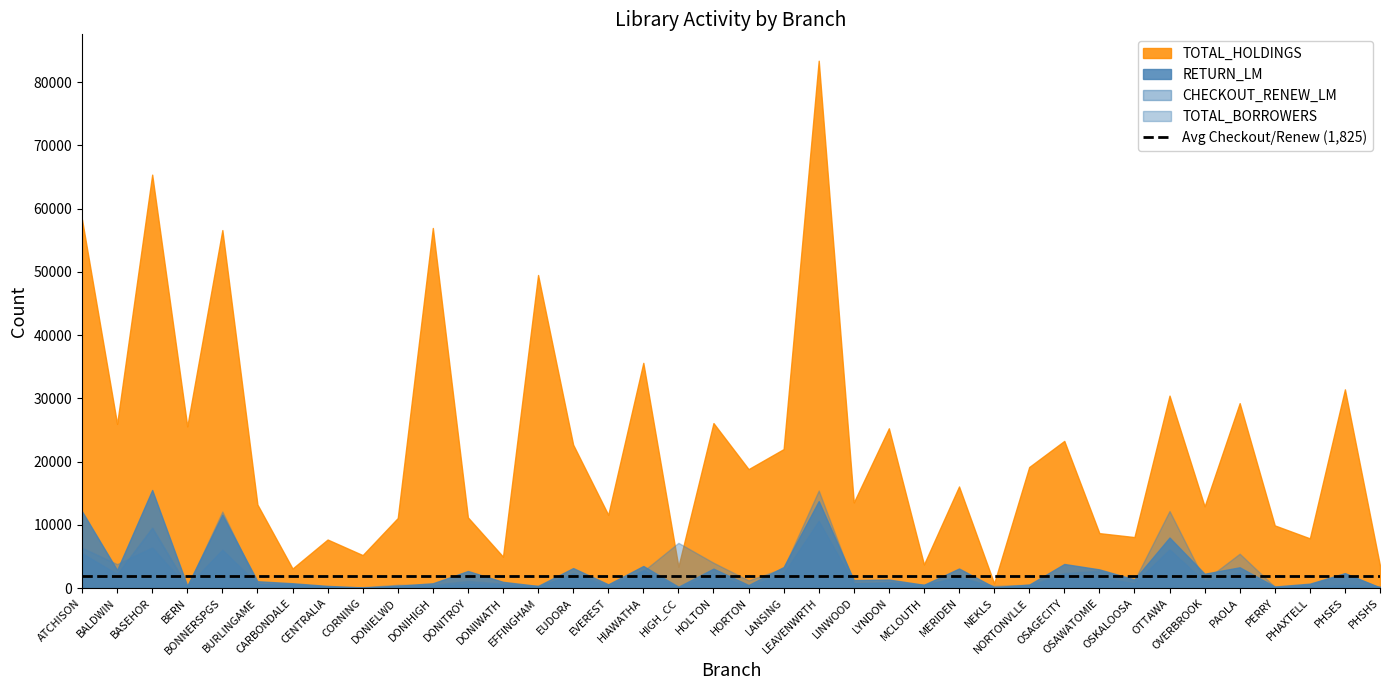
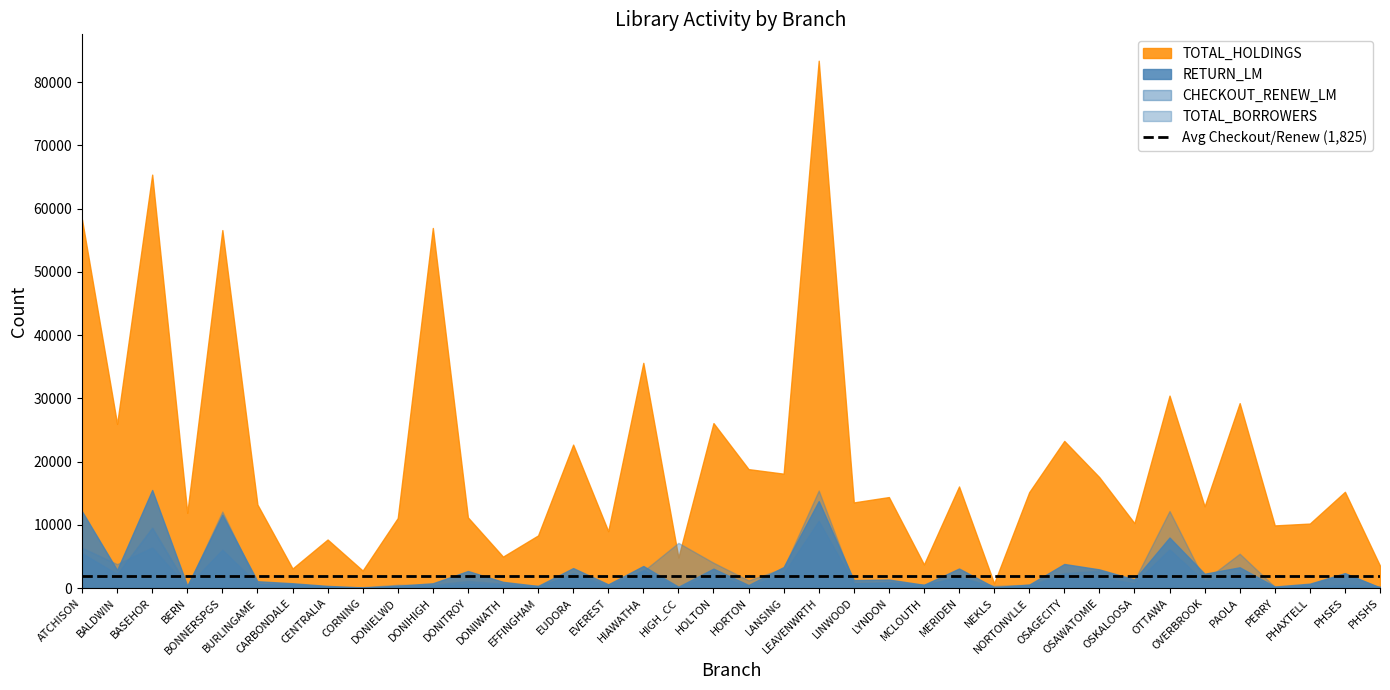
TOTAL_HOLDINGS, BERN: 26000 -> 12000
TOTAL_HOLDINGS, CORNING: 5000 -> 3000
TOTAL_HOLDINGS, EFFINGHAM: 49000 -> 8000
TOTAL_HOLDINGS, EVEREST: 12000 -> 9000
TOTAL_HOLDINGS, HIGH_CC: 3000 -> 5000
TOTAL_HOLDINGS, LANSING: 22000 -> 18000
TOTAL_HOLDINGS, LYNDON: 25000 -> 14000
TOTAL_HOLDINGS, NORTONVLLE: 19000 -> 15000
TOTAL_HOLDINGS, OSAWATOMIE: 9000 -> 18000
TOTAL_HOLDINGS, OSKALOOSA: 8000 -> 10000
TOTAL_HOLDINGS, PHAXTELL: 8000 -> 10000
TOTAL_HOLDINGS, PHSES: 31000 -> 15000
